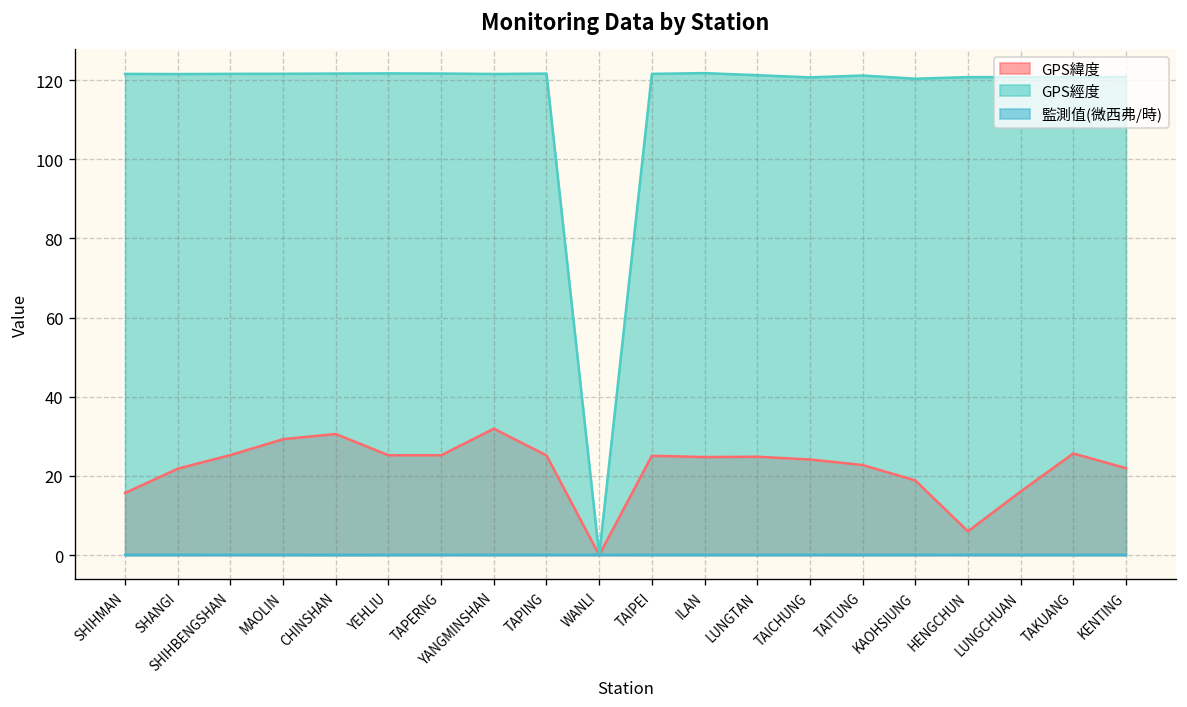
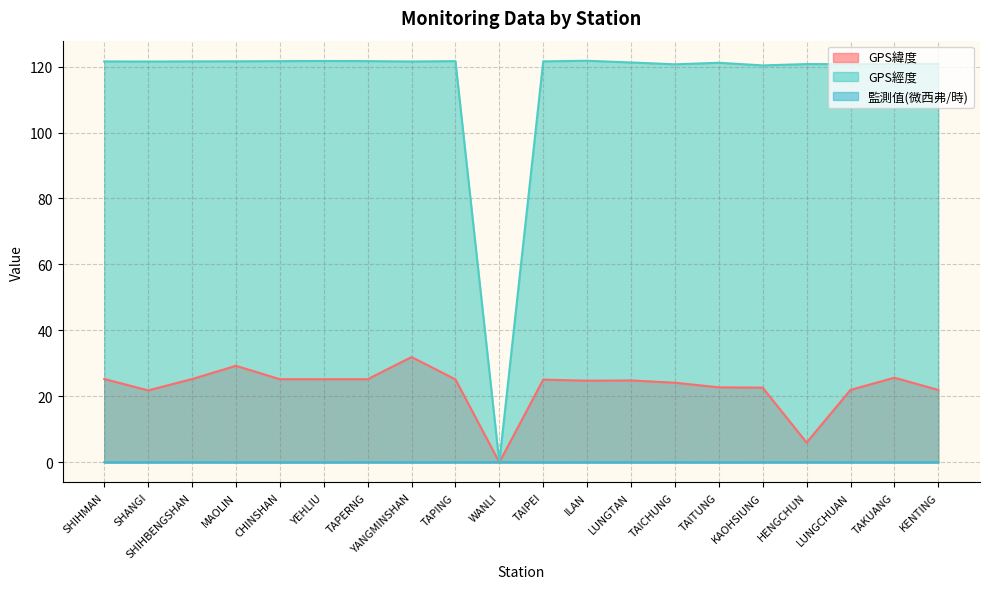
GPS緯度, SHIHMAN: 16 -> 25
GPS緯度, CHINSHAN: 31 -> 25
GPS緯度, KAOHSIUNG: 19 -> 23
GPS緯度, LUNGCHUAN: 16 -> 22
